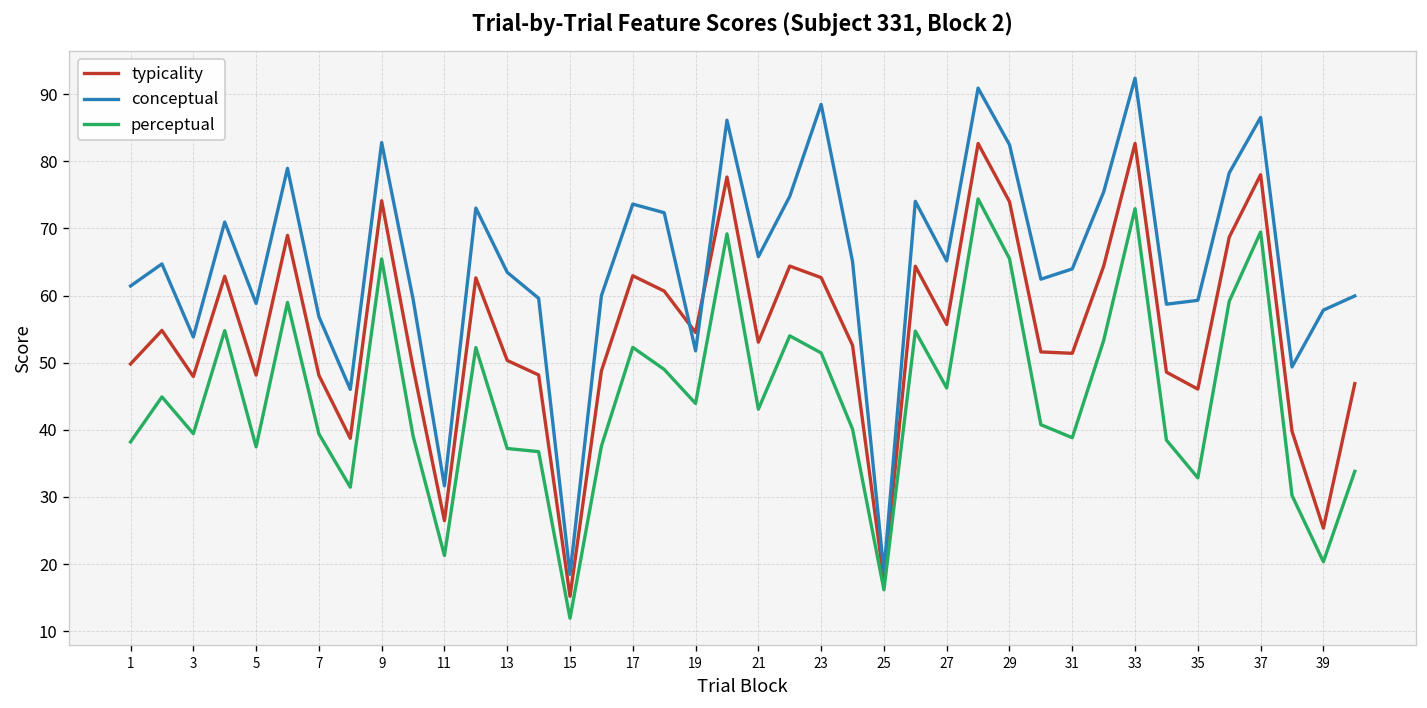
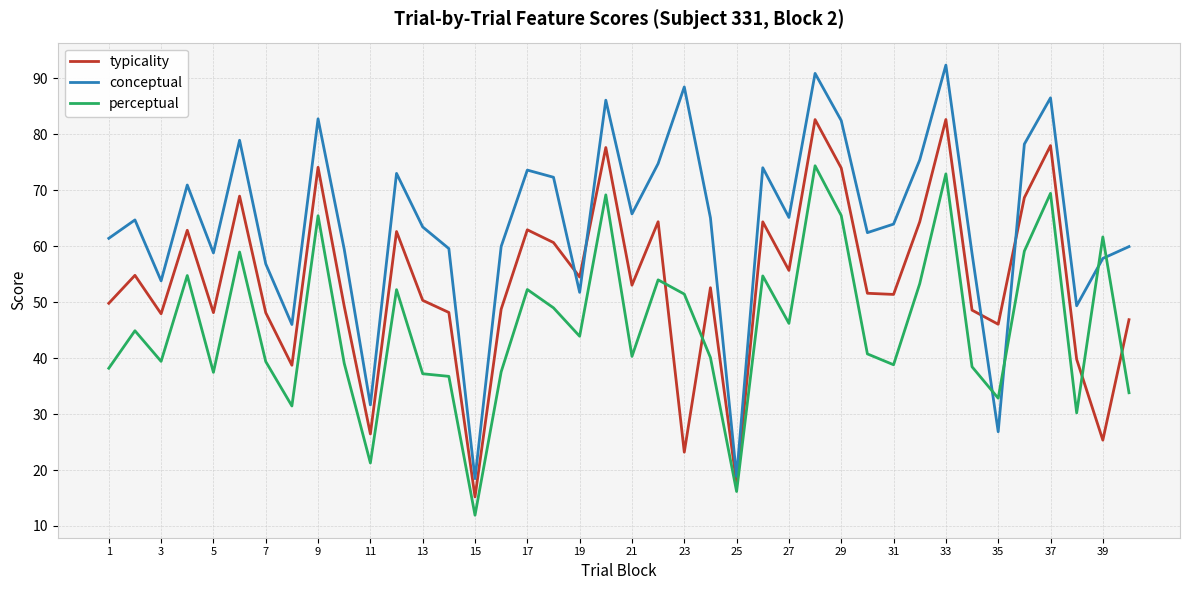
perceptual, 21: 43 -> 40
typicality, 23: 63 -> 23
conceptual, 35: 59 -> 27
perceptual, 39: 20 -> 62
